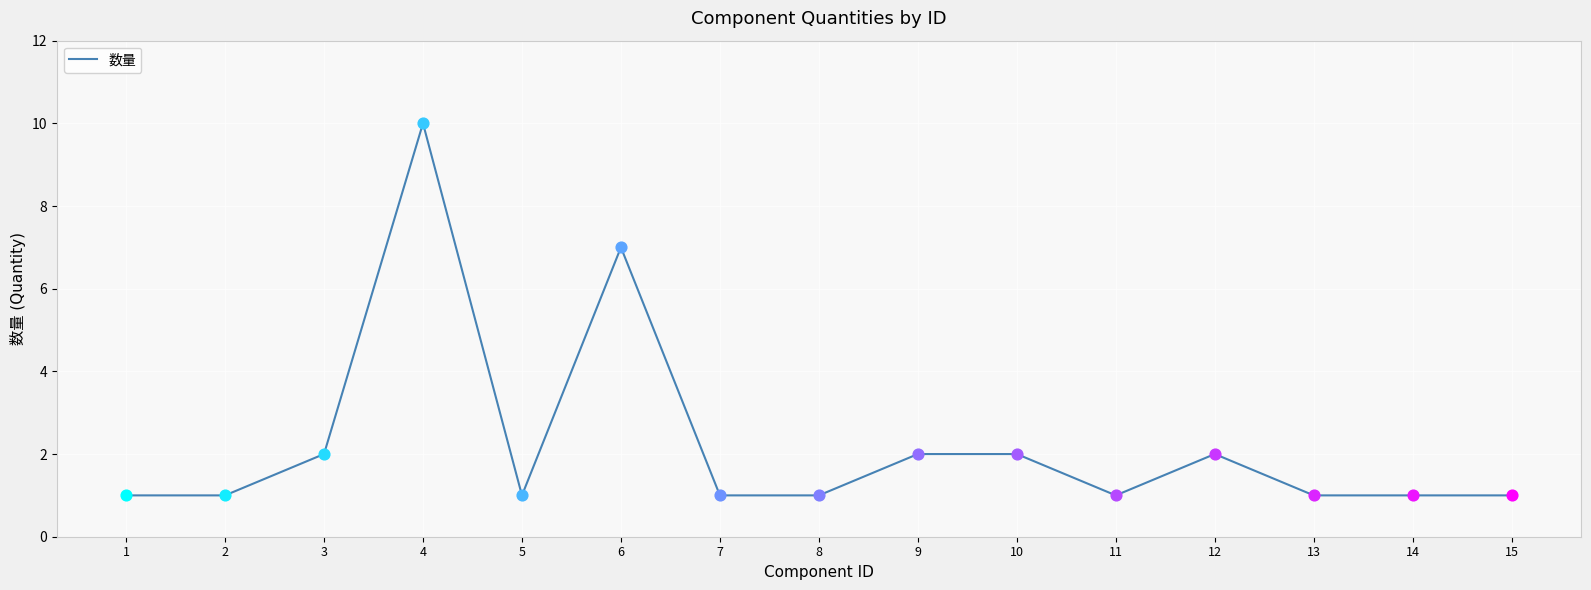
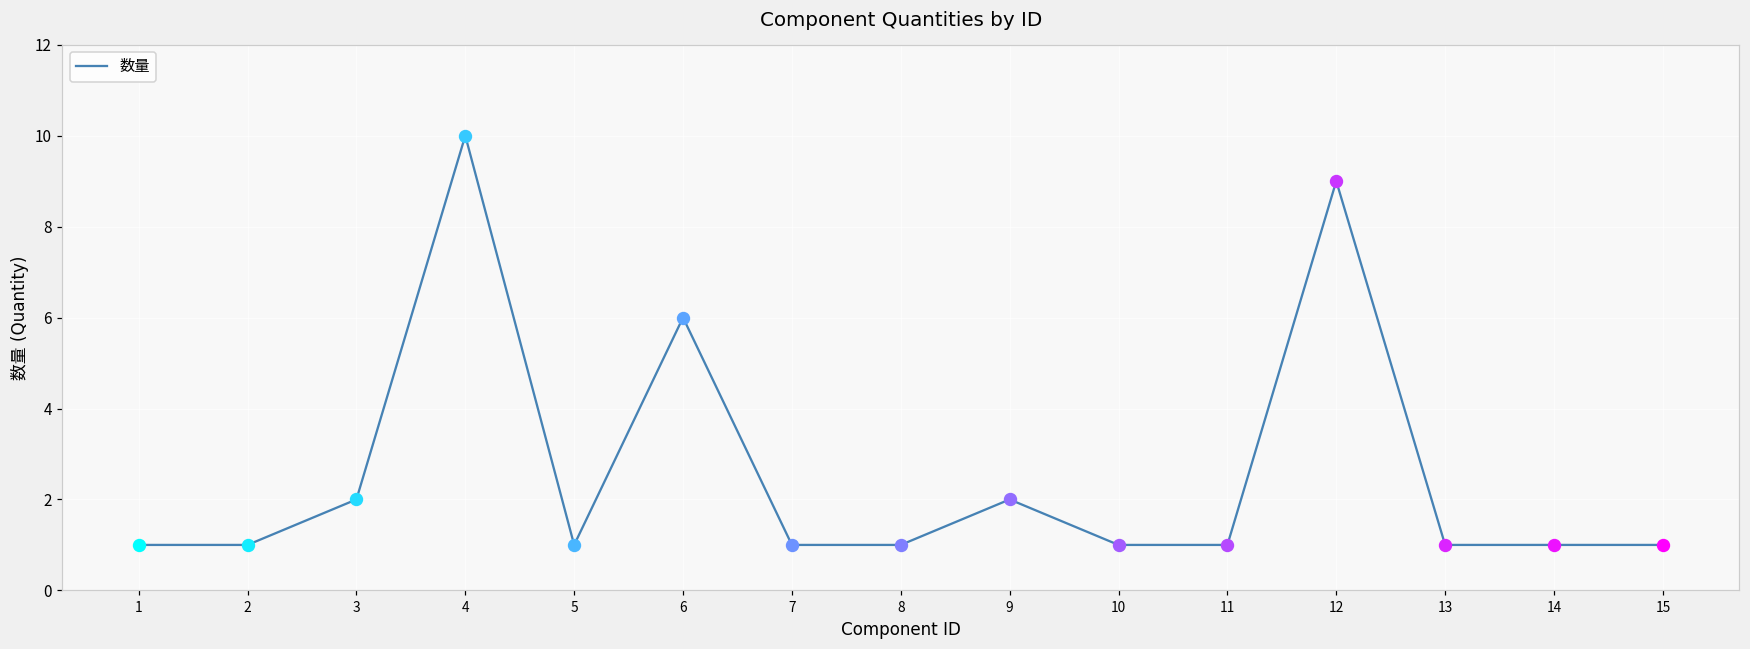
数量, 6: 7 -> 6
数量, 10: 2 -> 1
数量, 12: 2 -> 9
